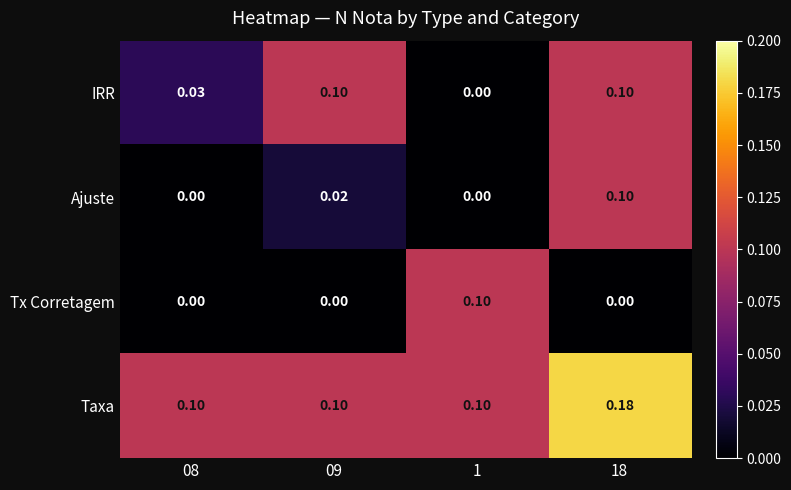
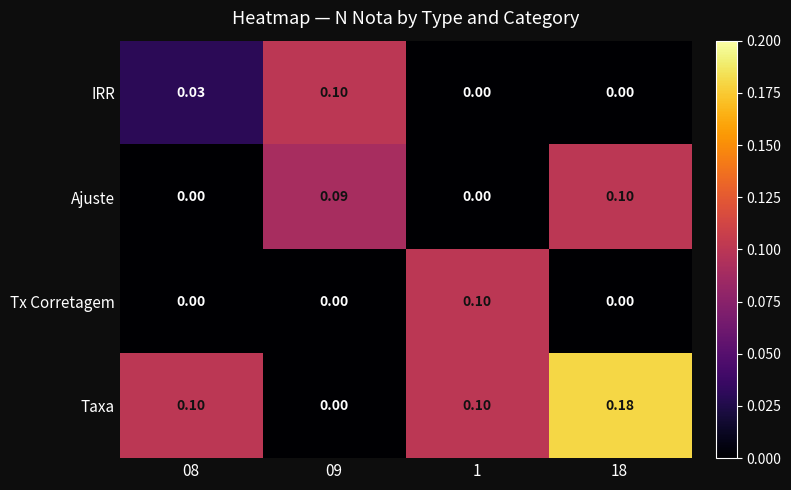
IRR, 18: 0.10 -> 0.00
Ajuste, 09: 0.02 -> 0.09
Taxa, 09: 0.10 -> 0.00
